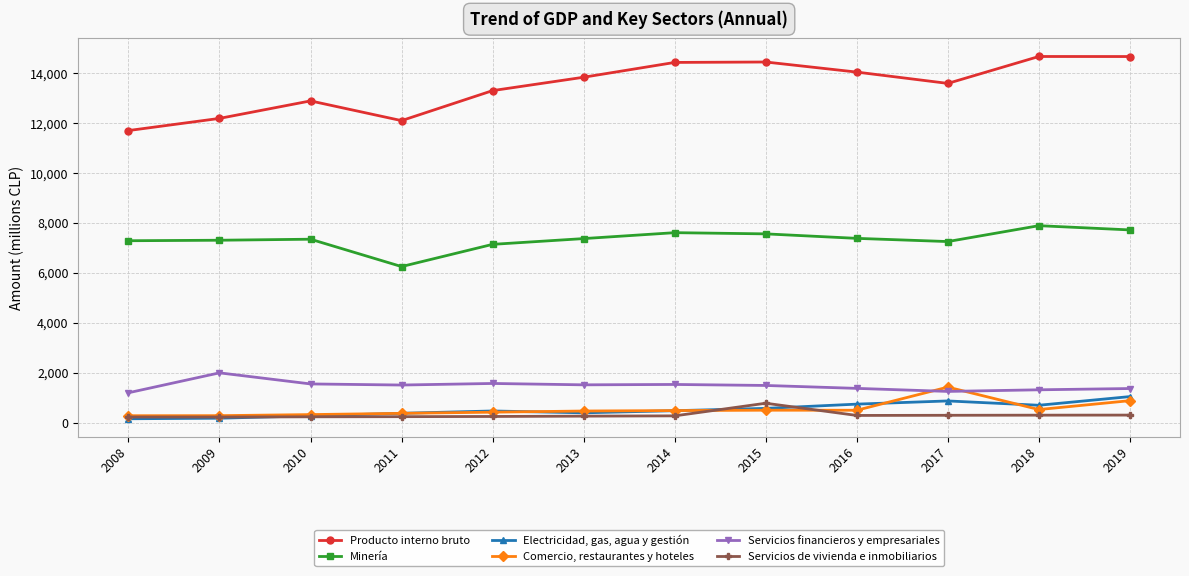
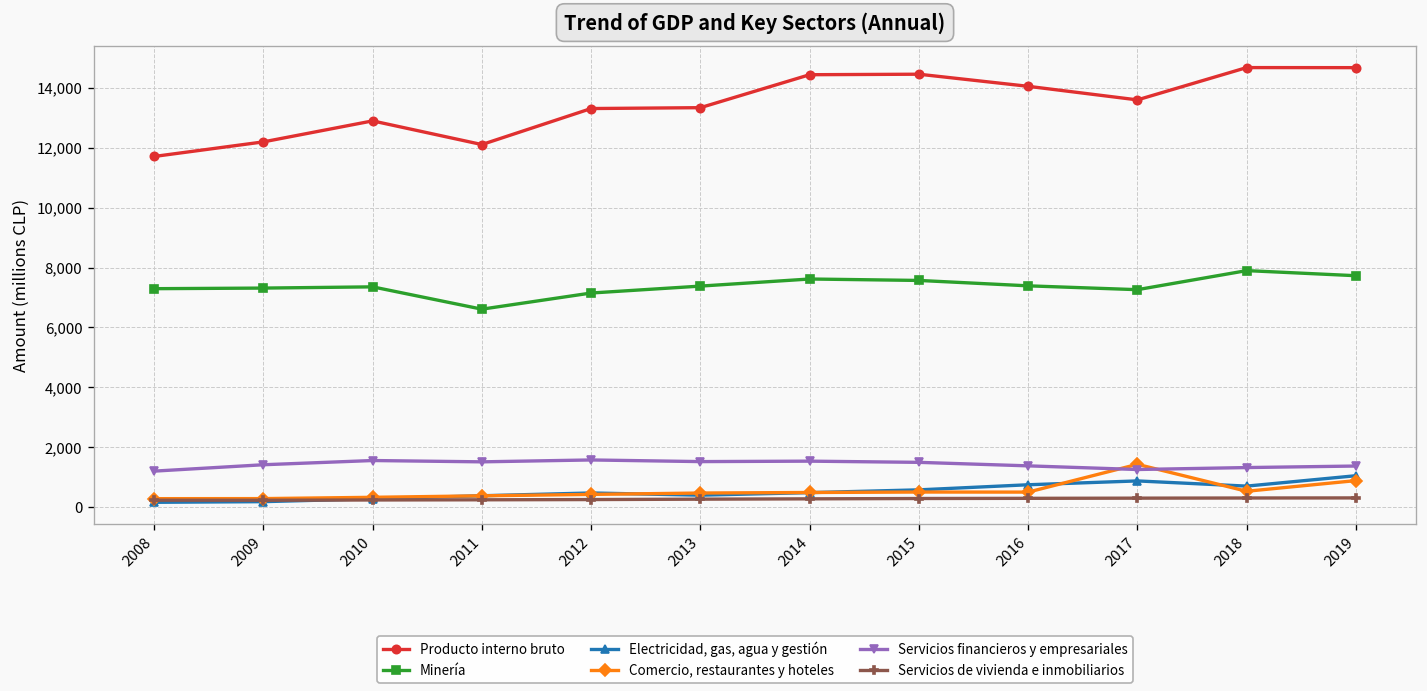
Servicios financieros y empresariales, 2009: 2,000 -> 1,400
Minería, 2011: 6,300 -> 6,600
Producto interno bruto, 2013: 13,800 -> 13,300
Servicios de vivienda e inmobiliarios, 2015: 800 -> 300
